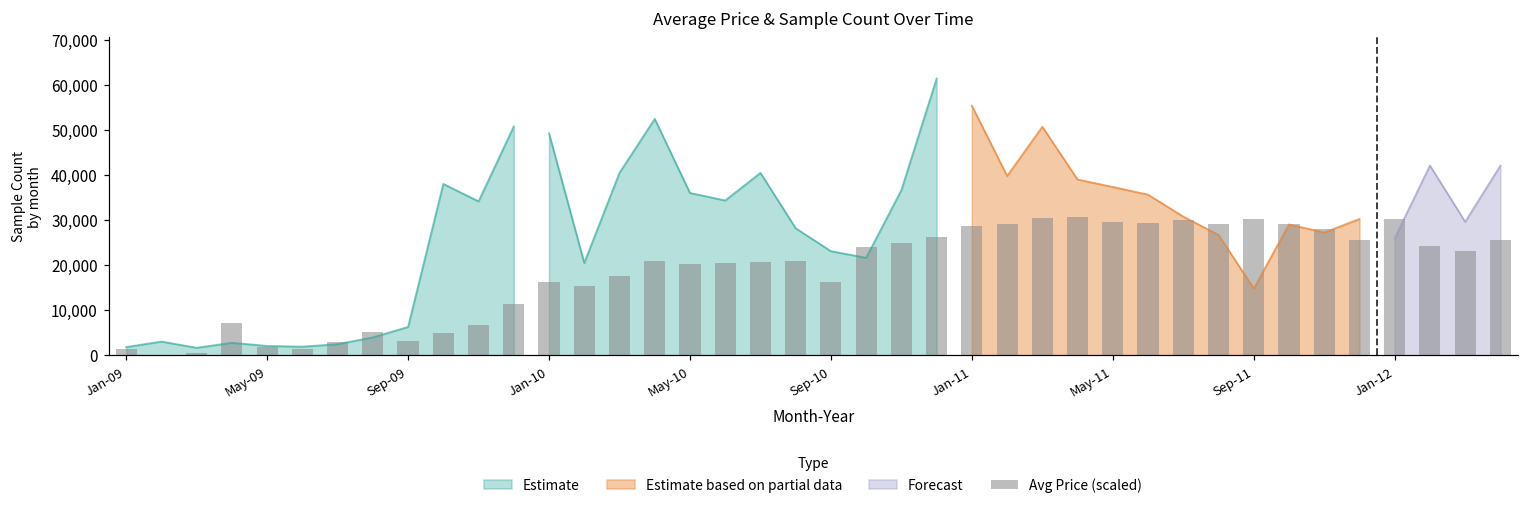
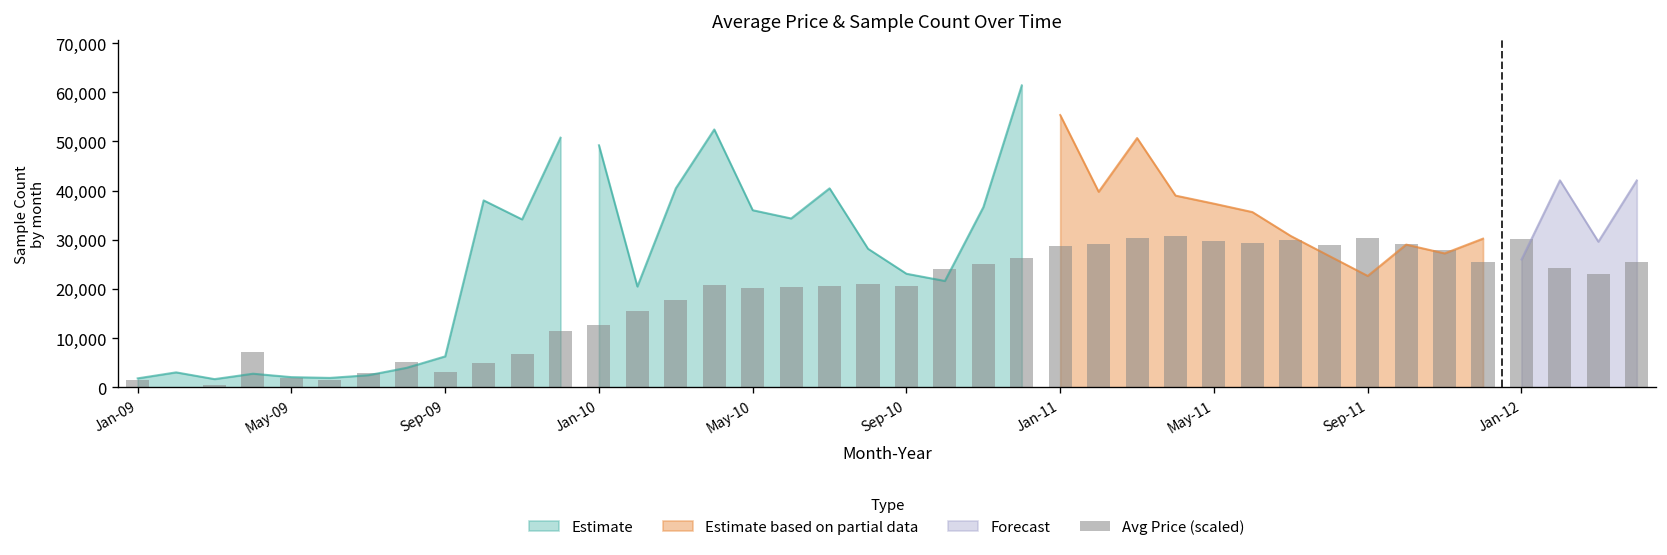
Avg Price (scaled), Jan-10: 16,000 -> 13,000
Avg Price (scaled), Sep-10: 16,000 -> 21,000
Estimate based on partial data, Sep-11: 15,000 -> 23,000
